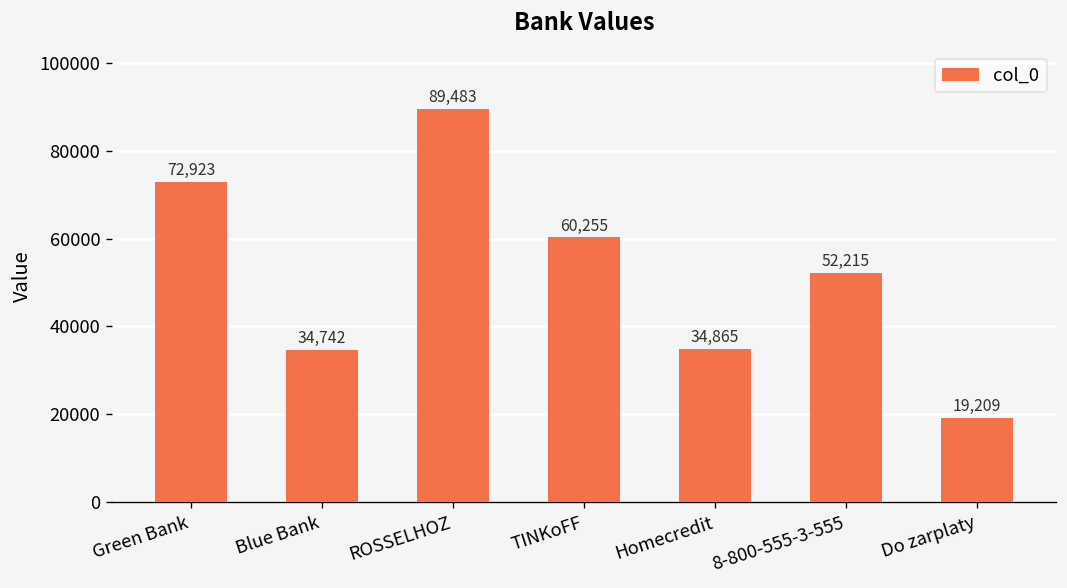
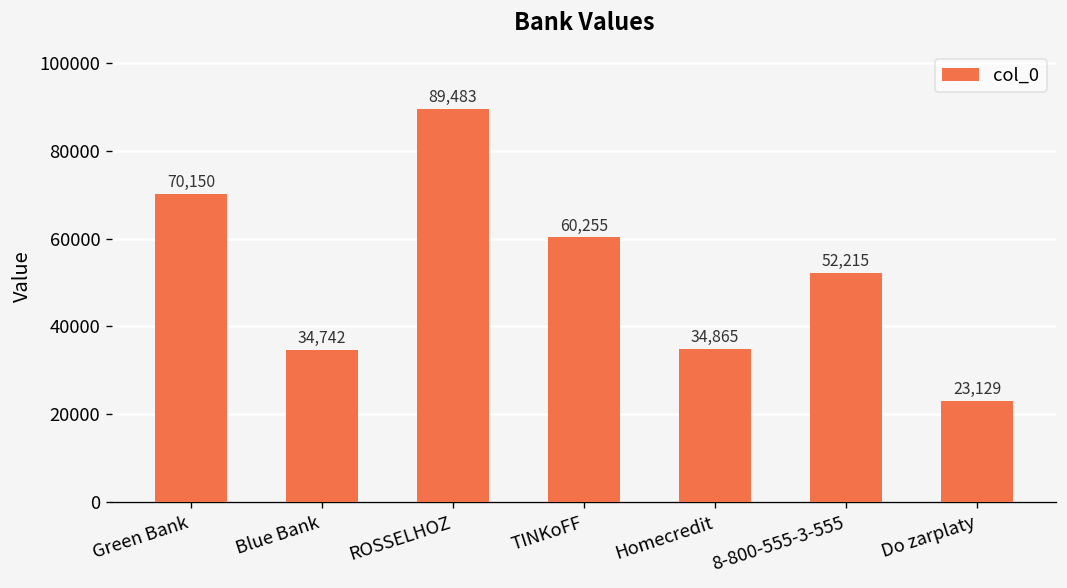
Green Bank: 72,923 -> 70,150
Do zarplaty: 19,209 -> 23,129
